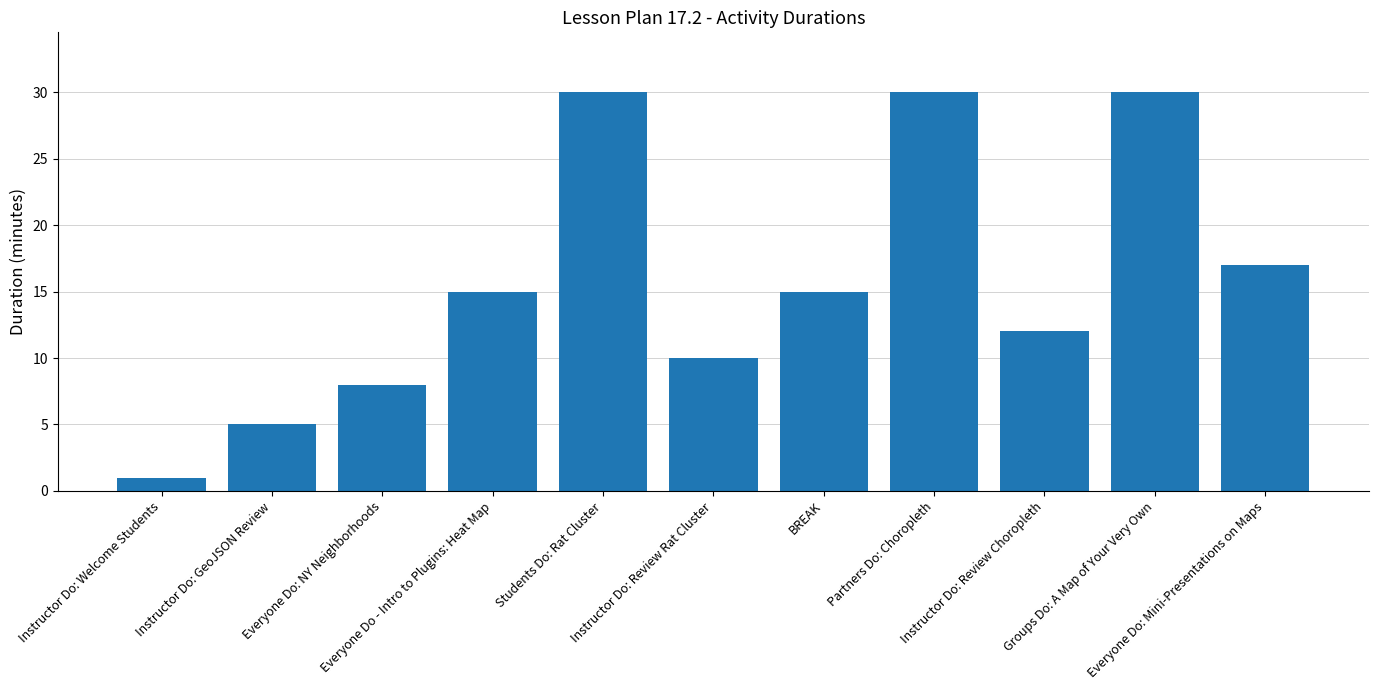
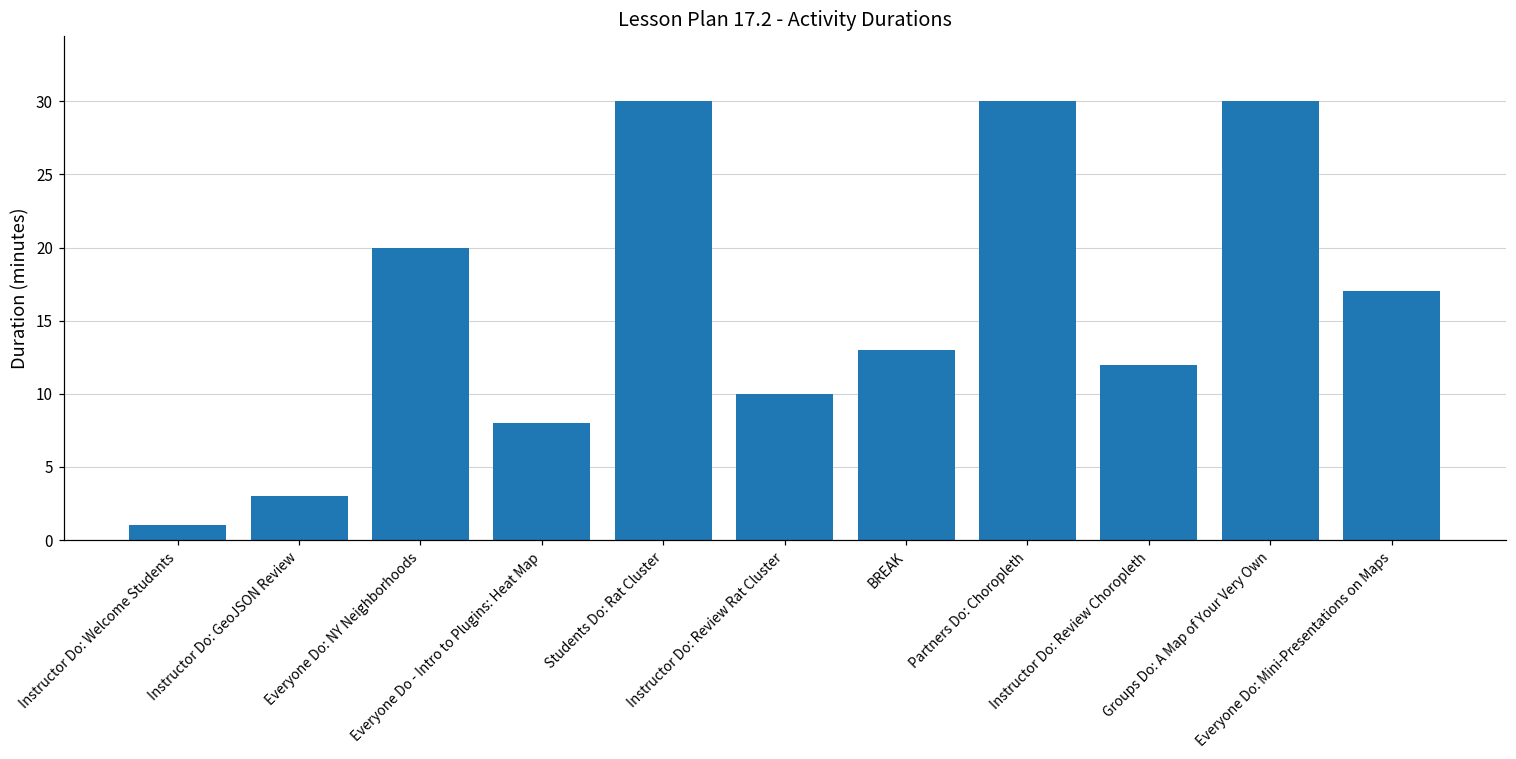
Instructor Do: GeoJSON Review: 5 -> 3
Everyone Do: NY Neighborhoods: 8 -> 20
Everyone Do - Intro to Plugins: Heat Map: 15 -> 8
BREAK: 15 -> 13
